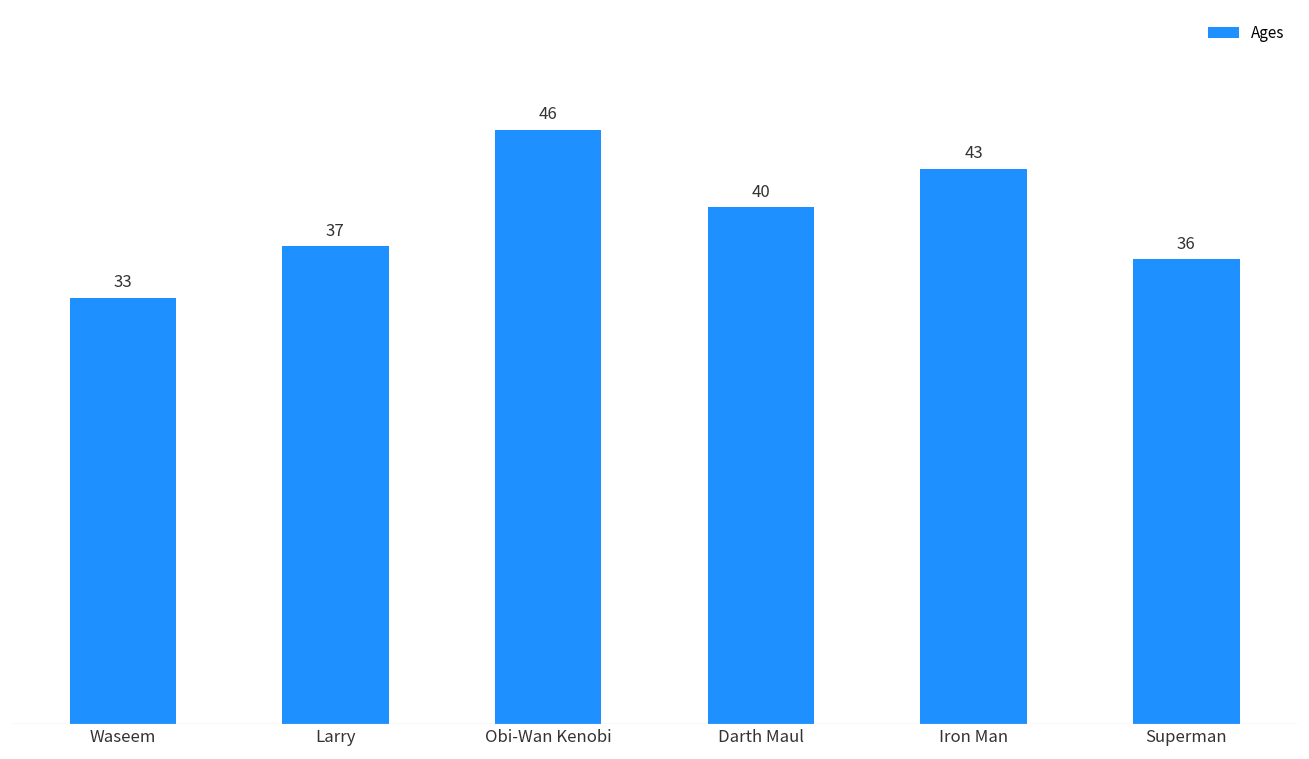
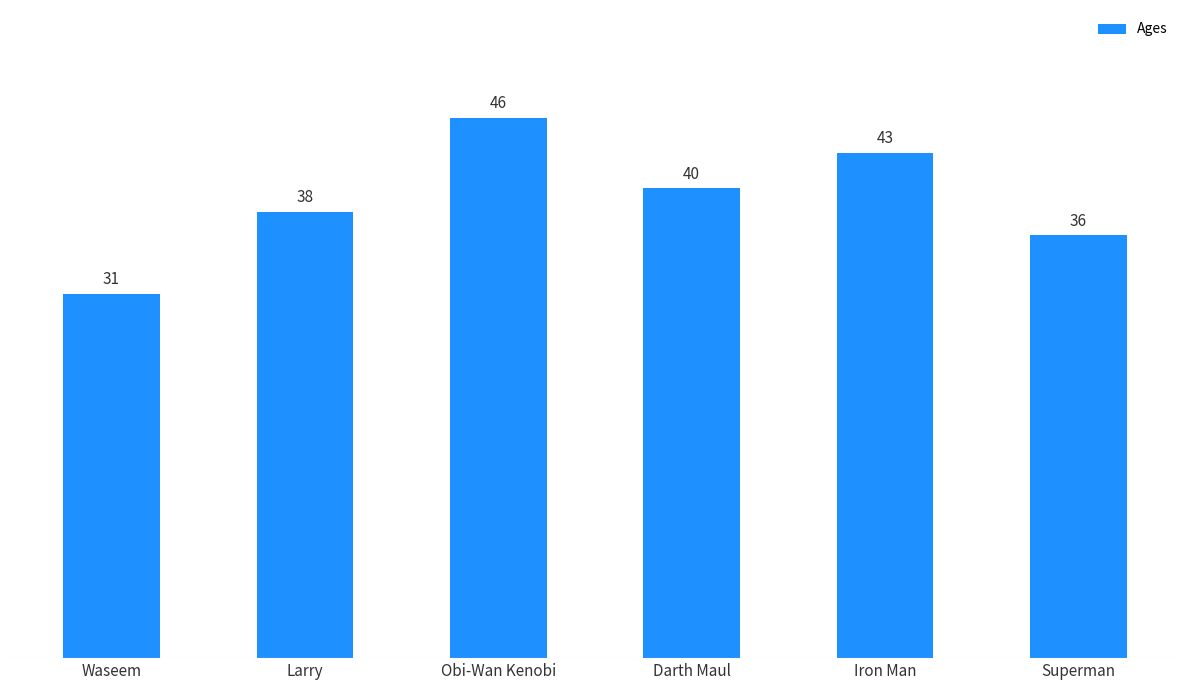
Waseem: 33 -> 31
Larry: 37 -> 38
